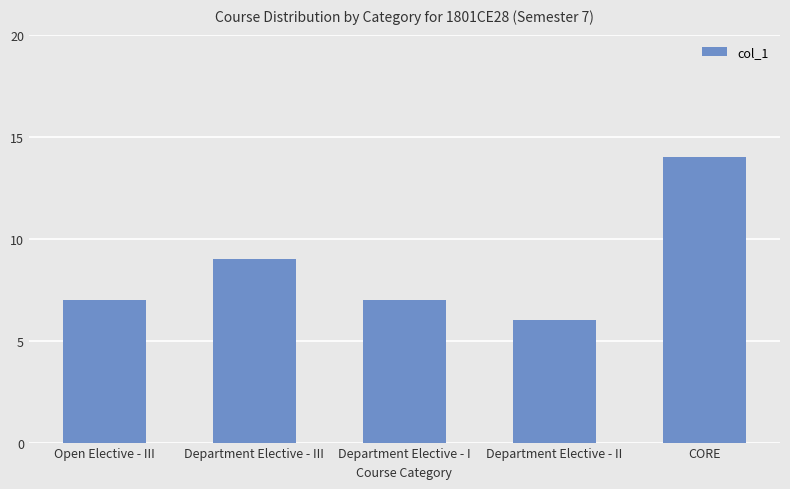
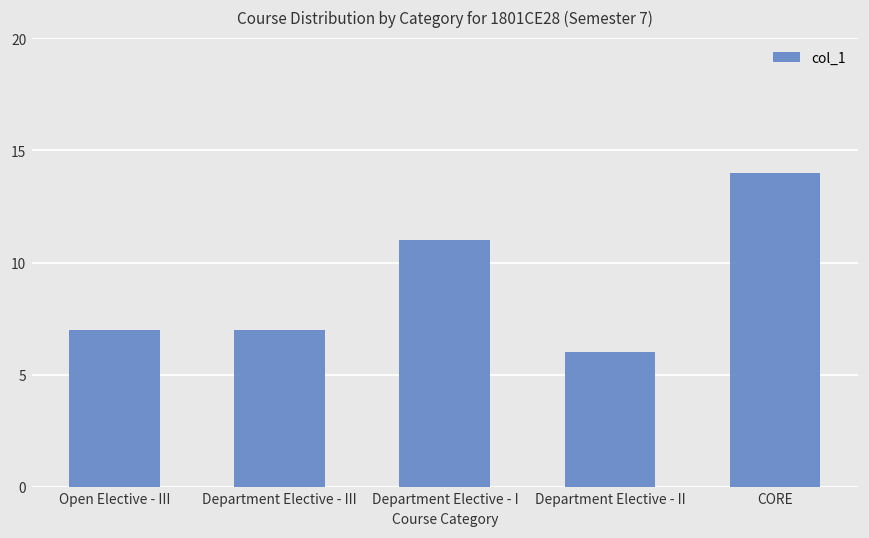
Department Elective - III: 9 -> 7
Department Elective - I: 7 -> 11
